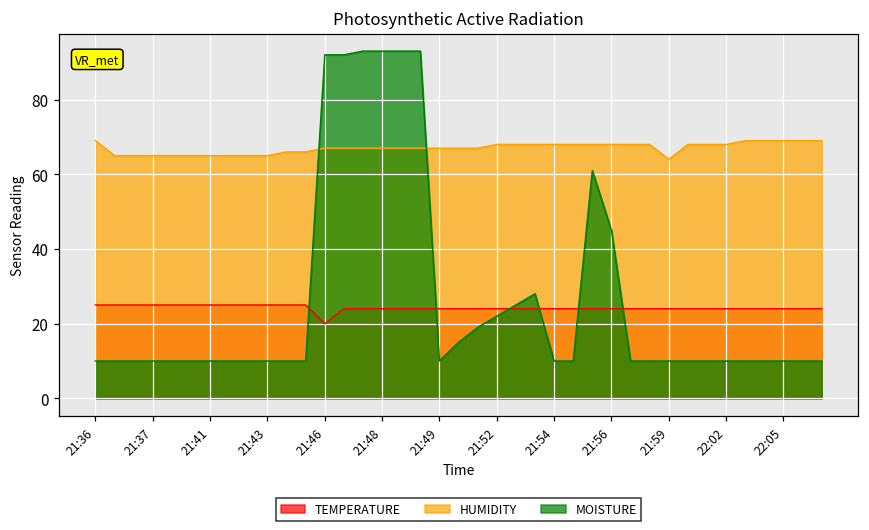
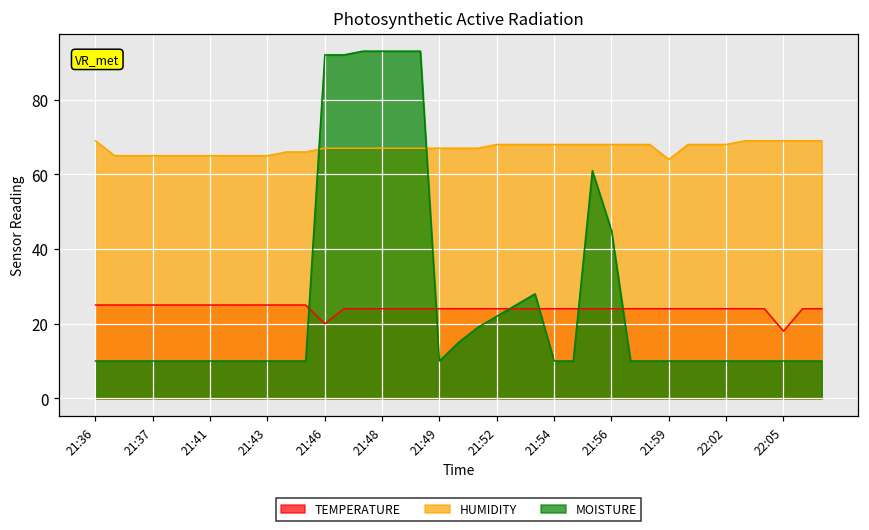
TEMPERATURE, 22:05: 24 -> 18
